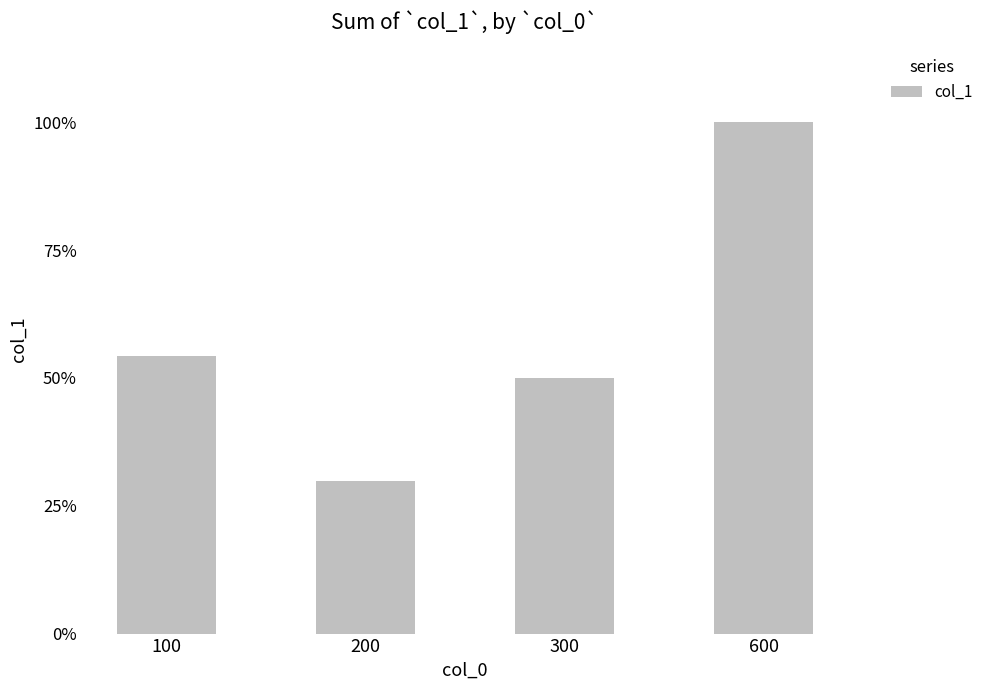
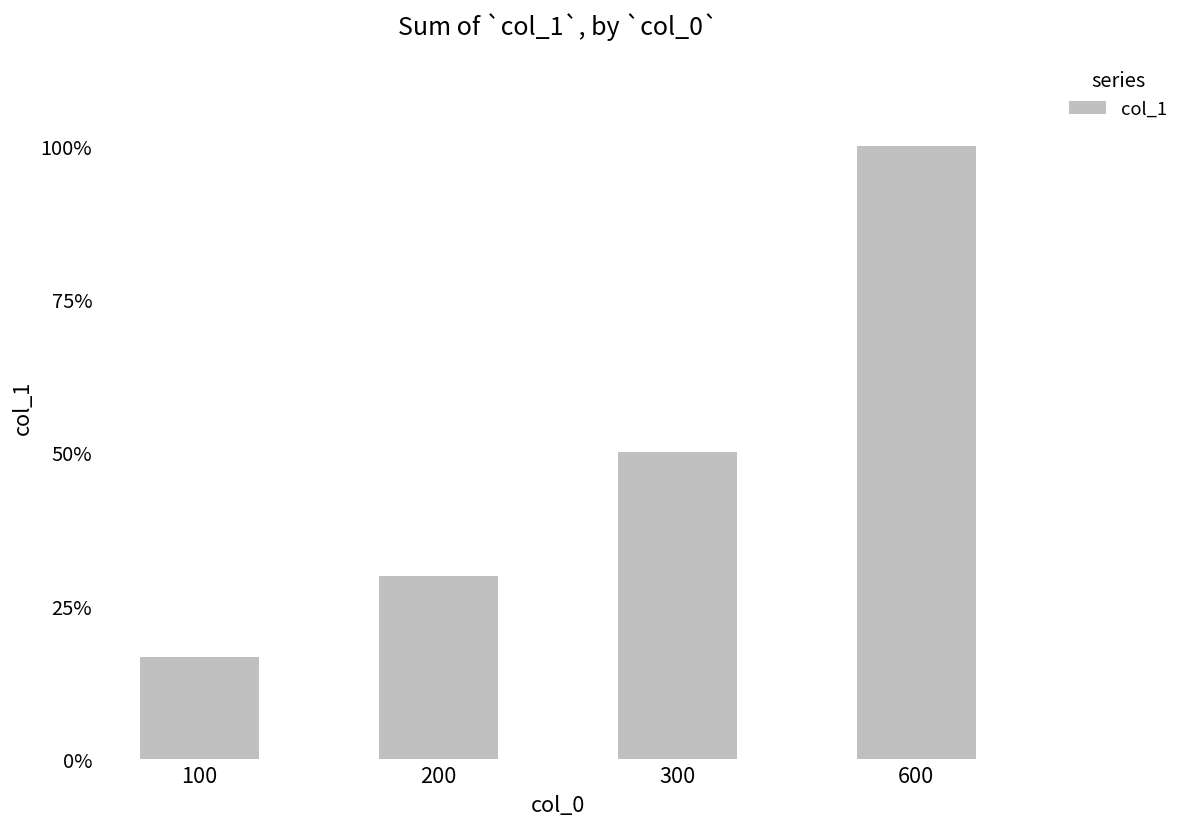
100: 54% -> 17%
